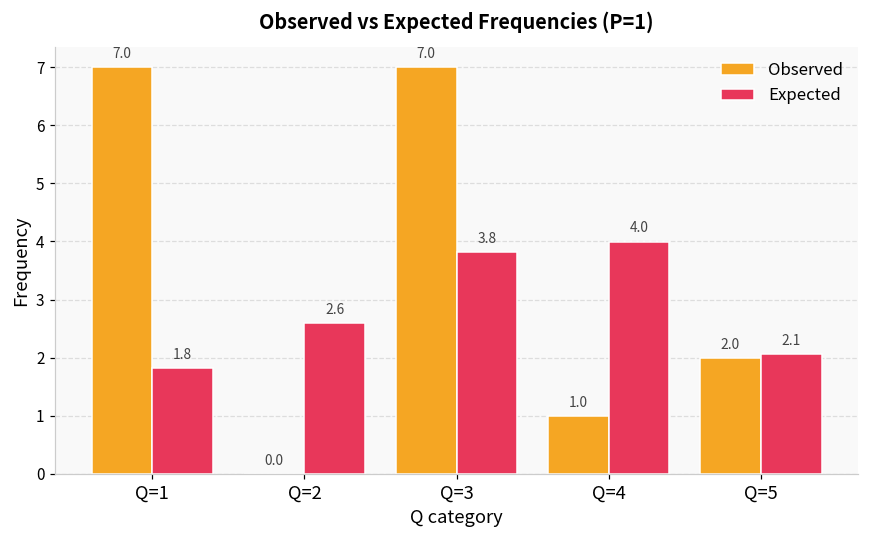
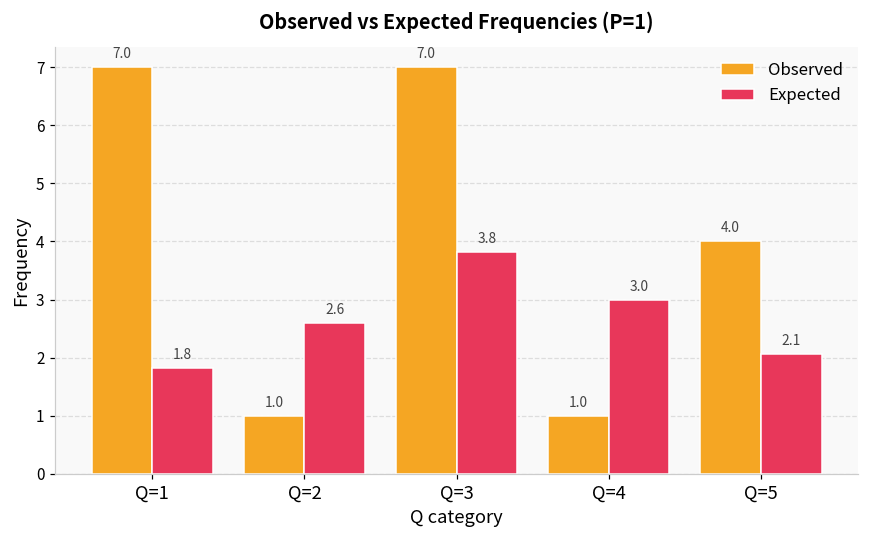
Observed, Q=2: 0.0 -> 1.0
Expected, Q=4: 4.0 -> 3.0
Observed, Q=5: 2.0 -> 4.0
